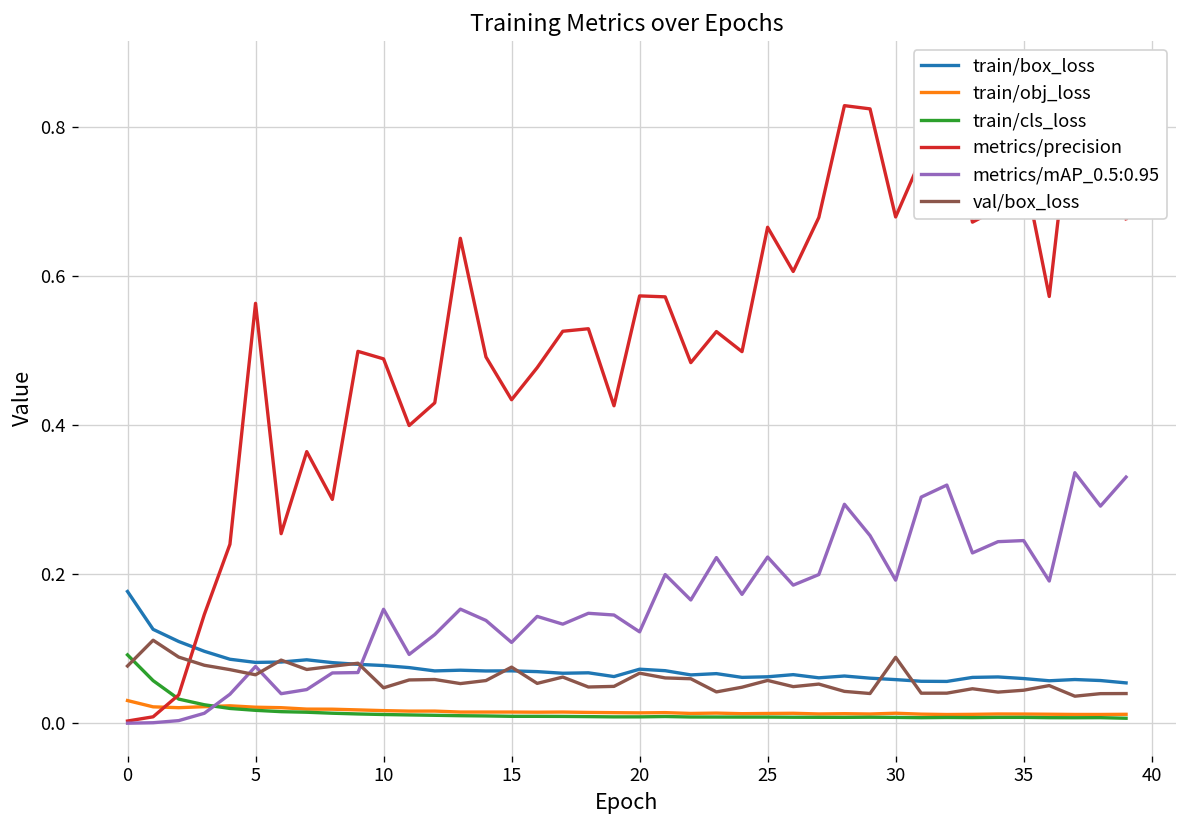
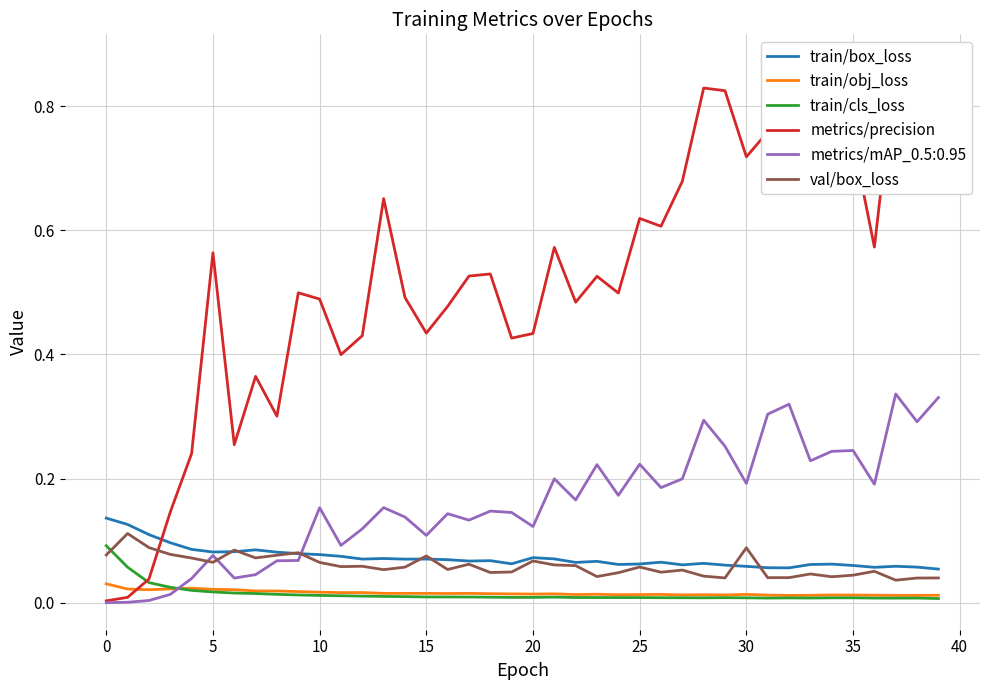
train/box_loss, 0: 0.18 -> 0.14
val/box_loss, 10: 0.05 -> 0.06
metrics/precision, 20: 0.57 -> 0.43
metrics/precision, 25: 0.67 -> 0.62
metrics/precision, 30: 0.68 -> 0.72
